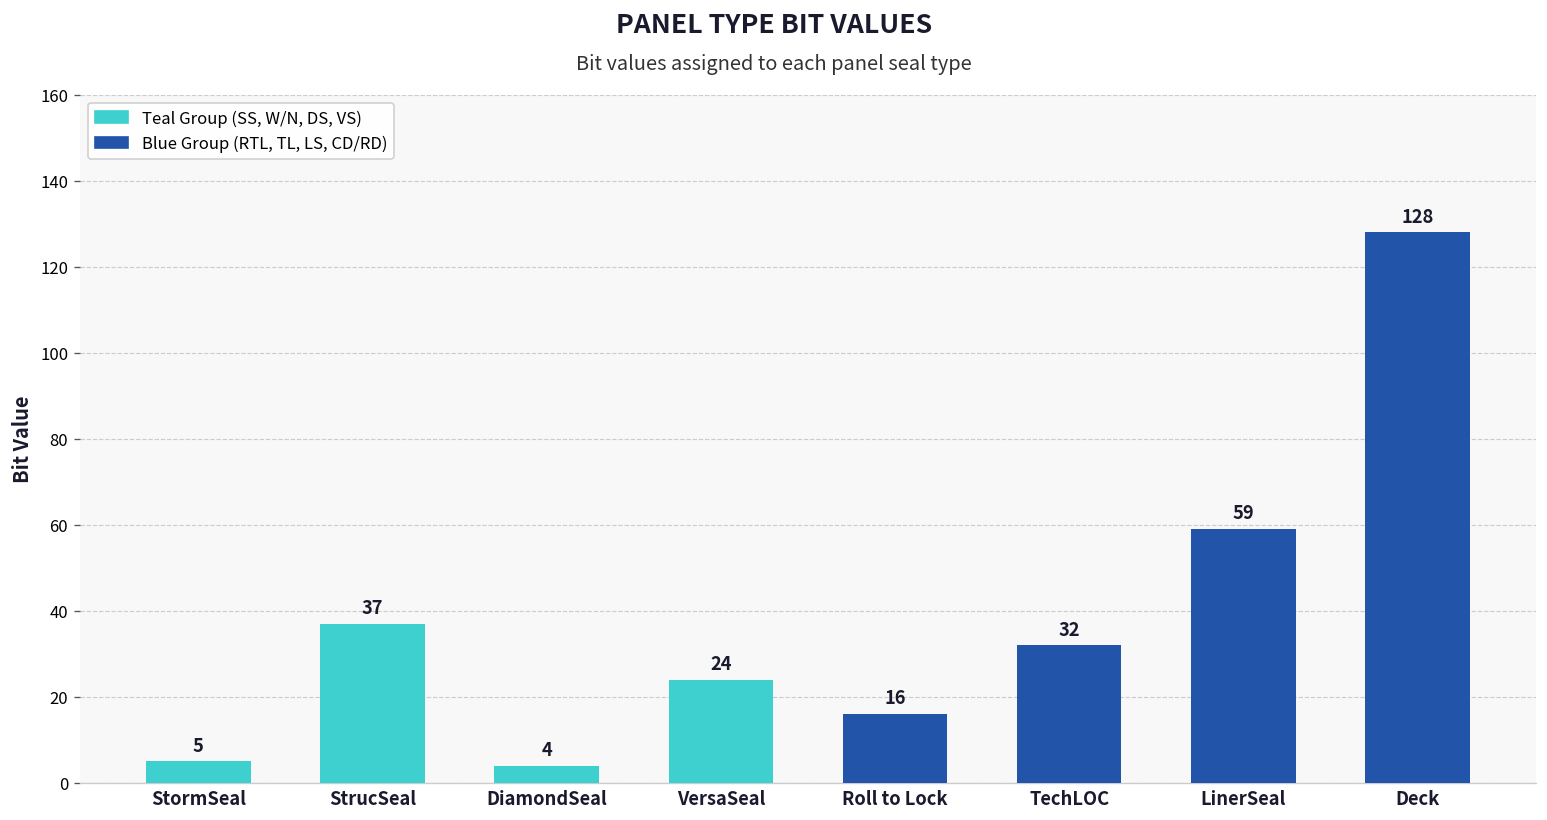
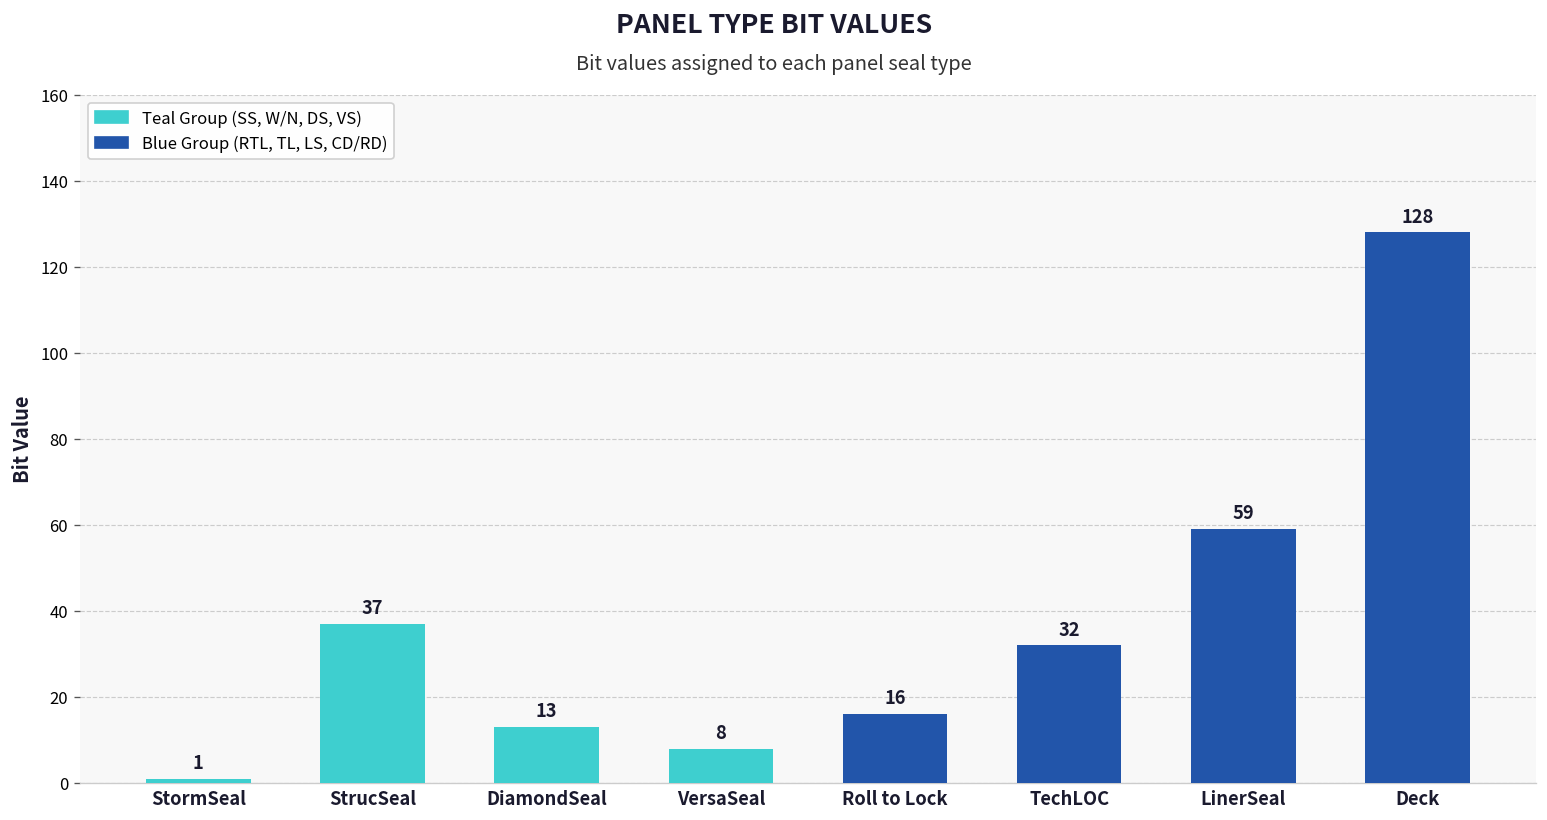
StormSeal: 5 -> 1
DiamondSeal: 4 -> 13
VersaSeal: 24 -> 8
